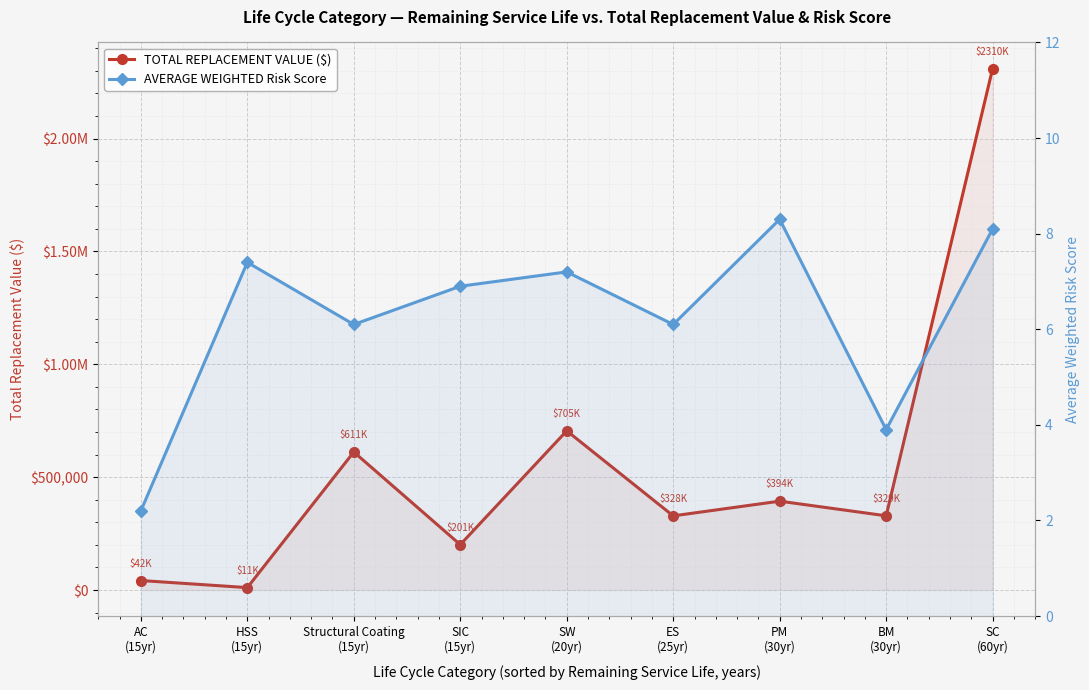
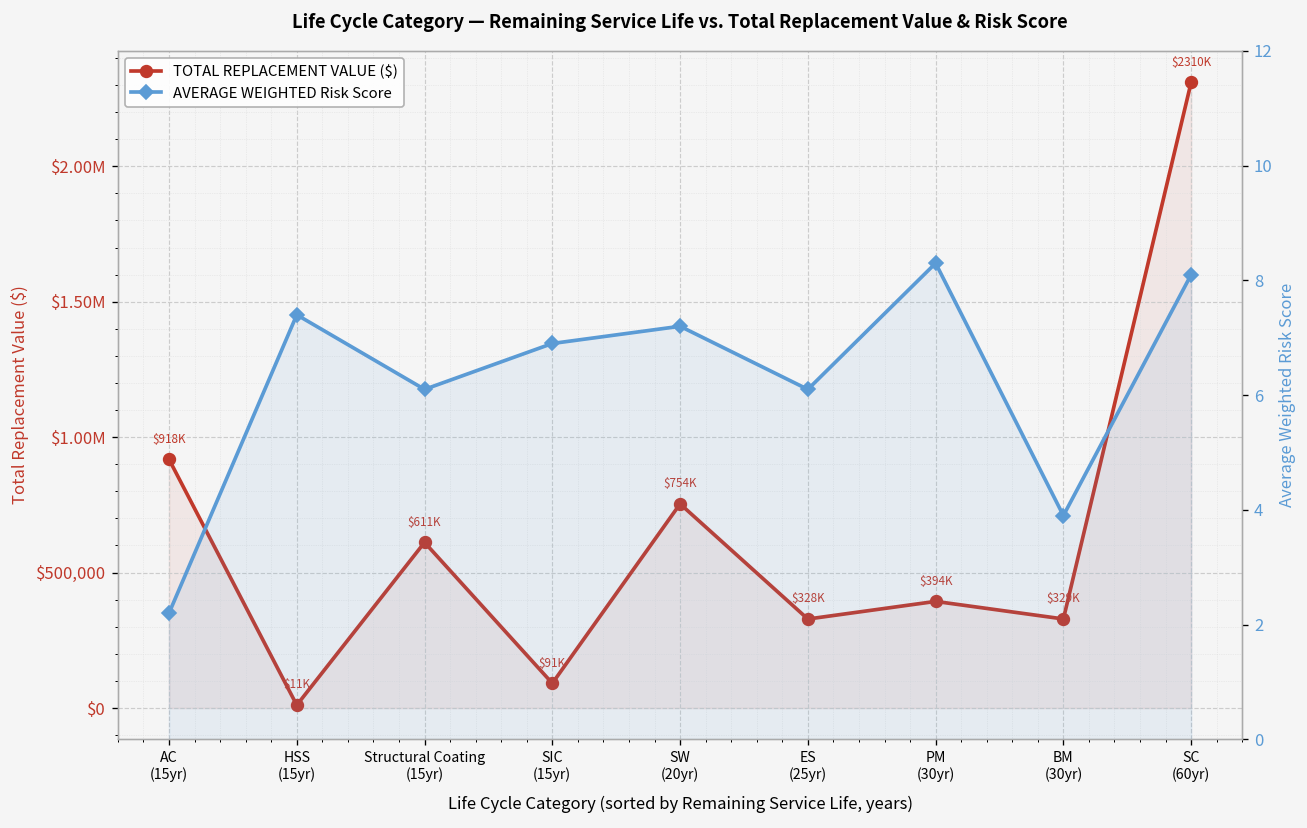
TOTAL REPLACEMENT VALUE ($), AC (15yr): $42K -> $918K
TOTAL REPLACEMENT VALUE ($), SIC (15yr): $201K -> $91K
TOTAL REPLACEMENT VALUE ($), SW (20yr): $705K -> $754K
